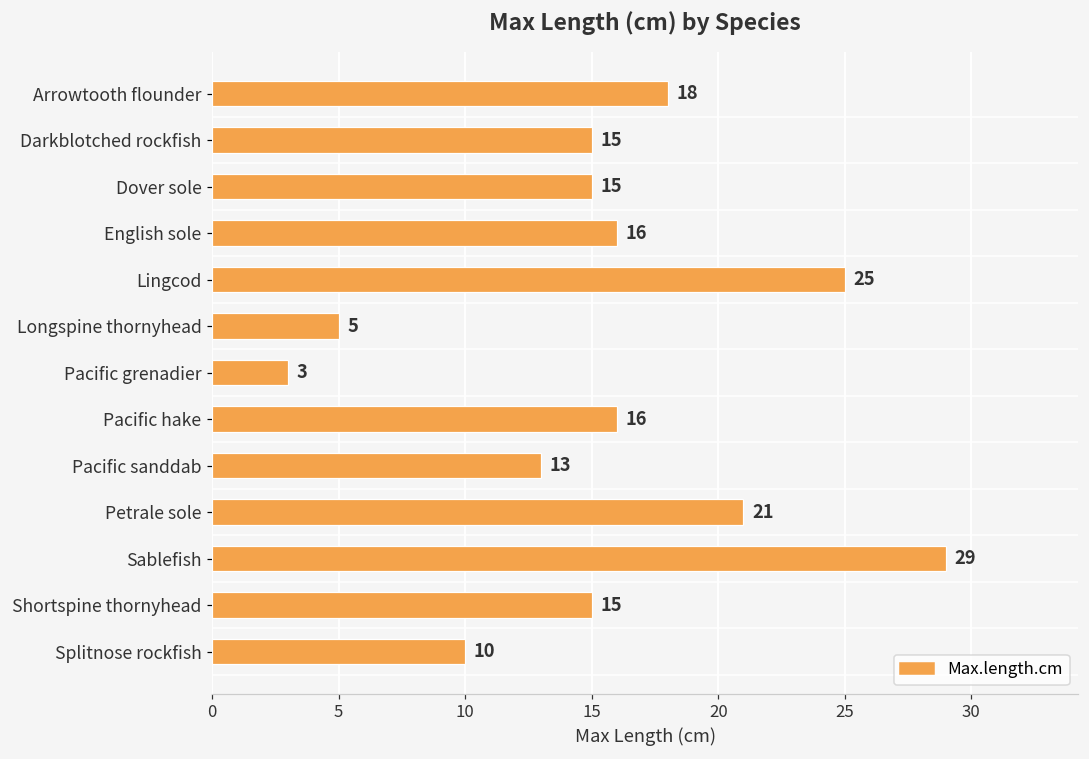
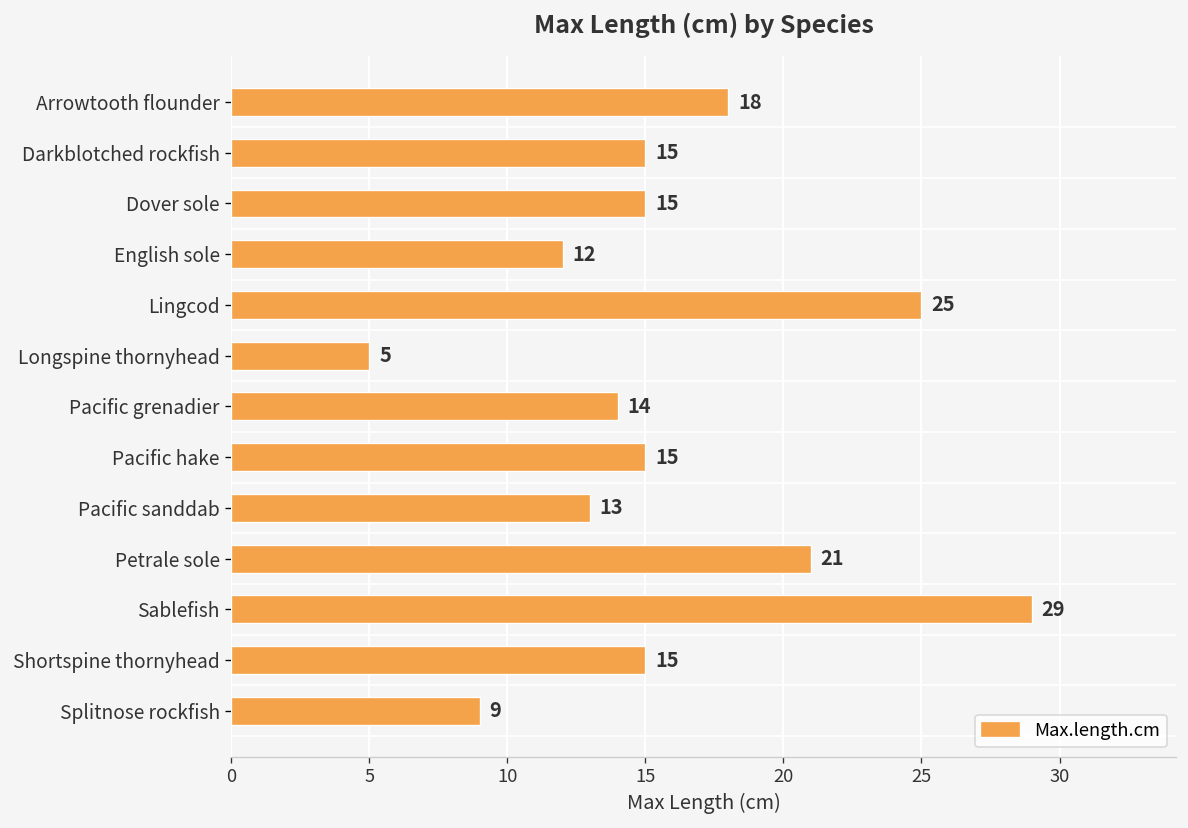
English sole: 16 -> 12
Pacific grenadier: 3 -> 14
Pacific hake: 16 -> 15
Splitnose rockfish: 10 -> 9
